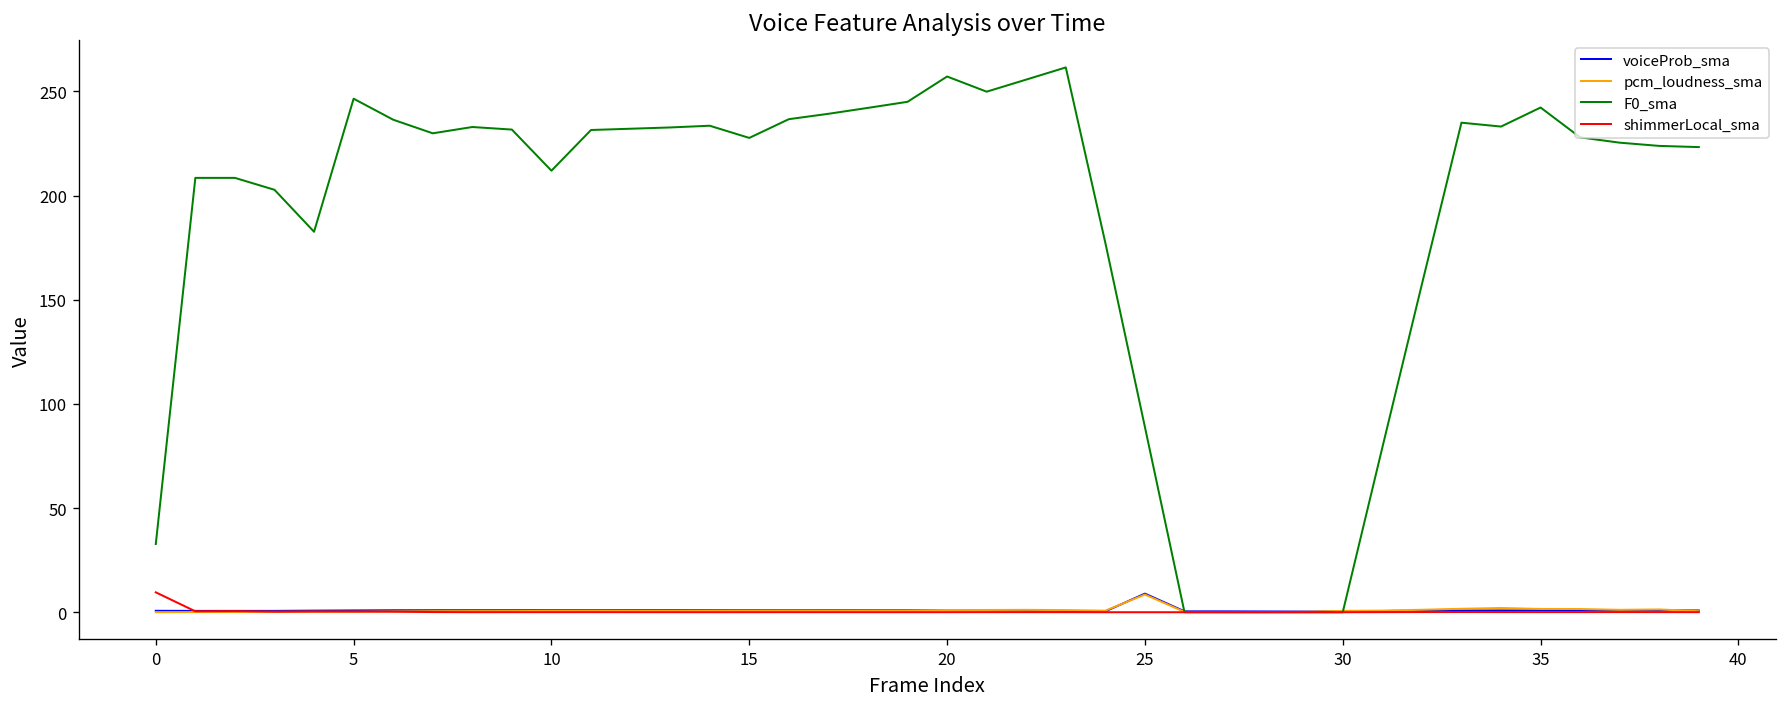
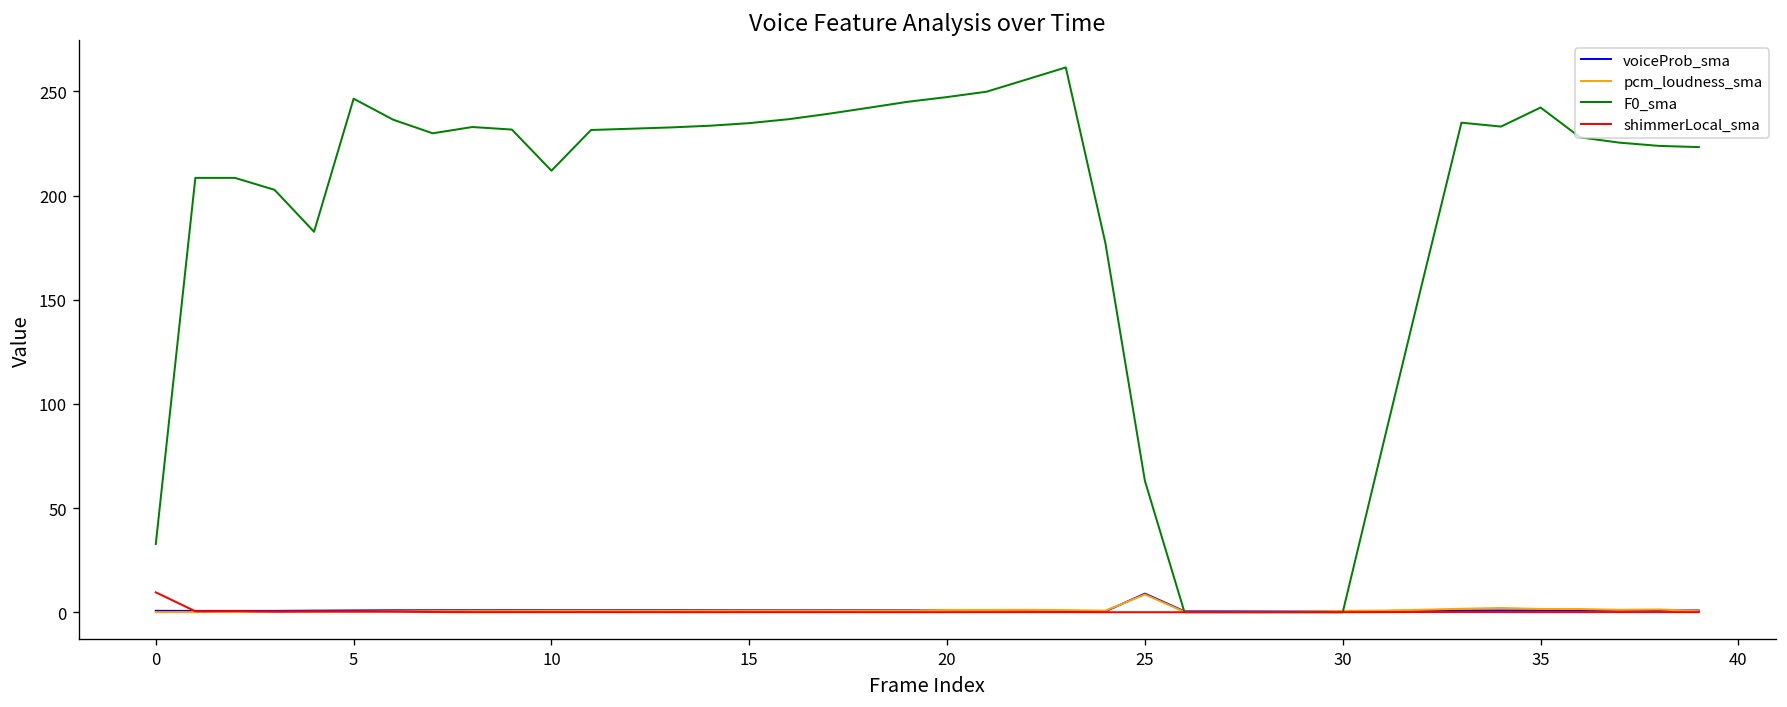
F0_sma, 15: 228 -> 235
F0_sma, 20: 257 -> 247
F0_sma, 25: 89 -> 63
